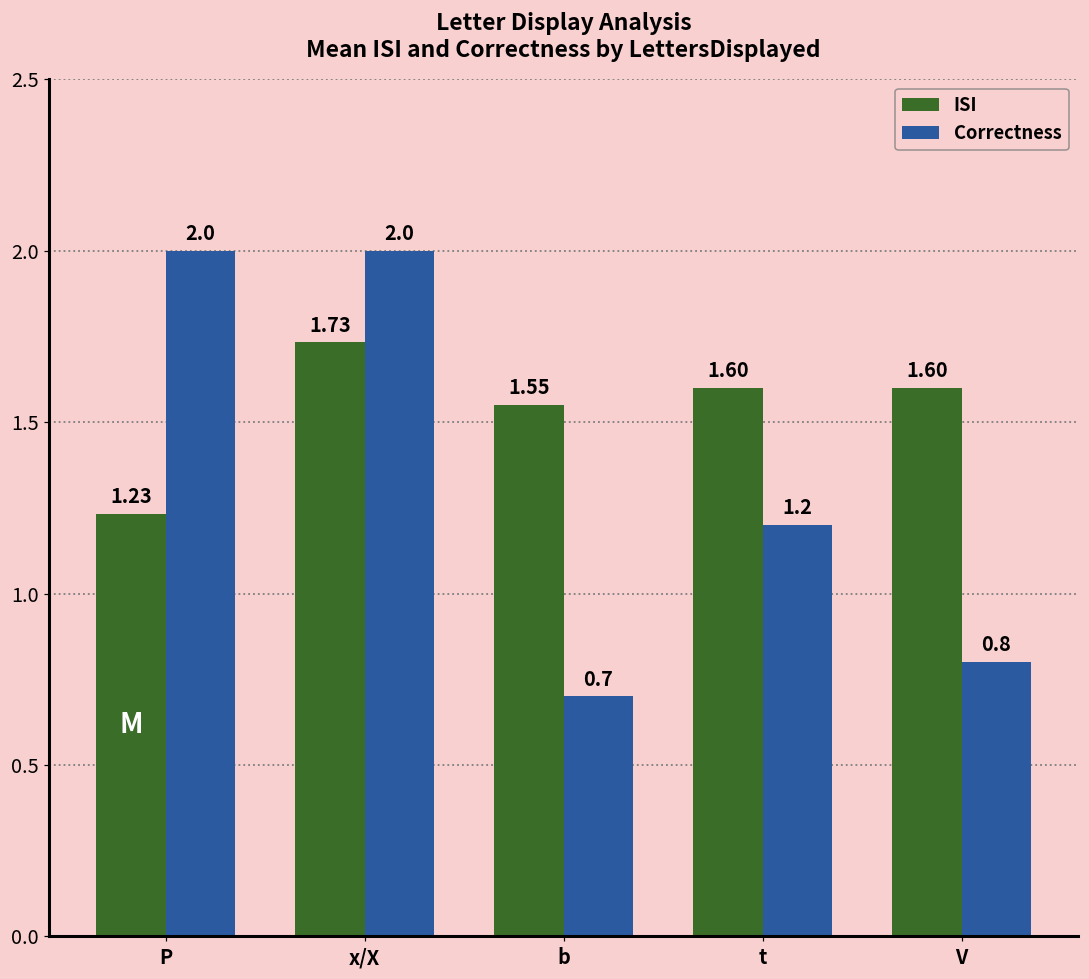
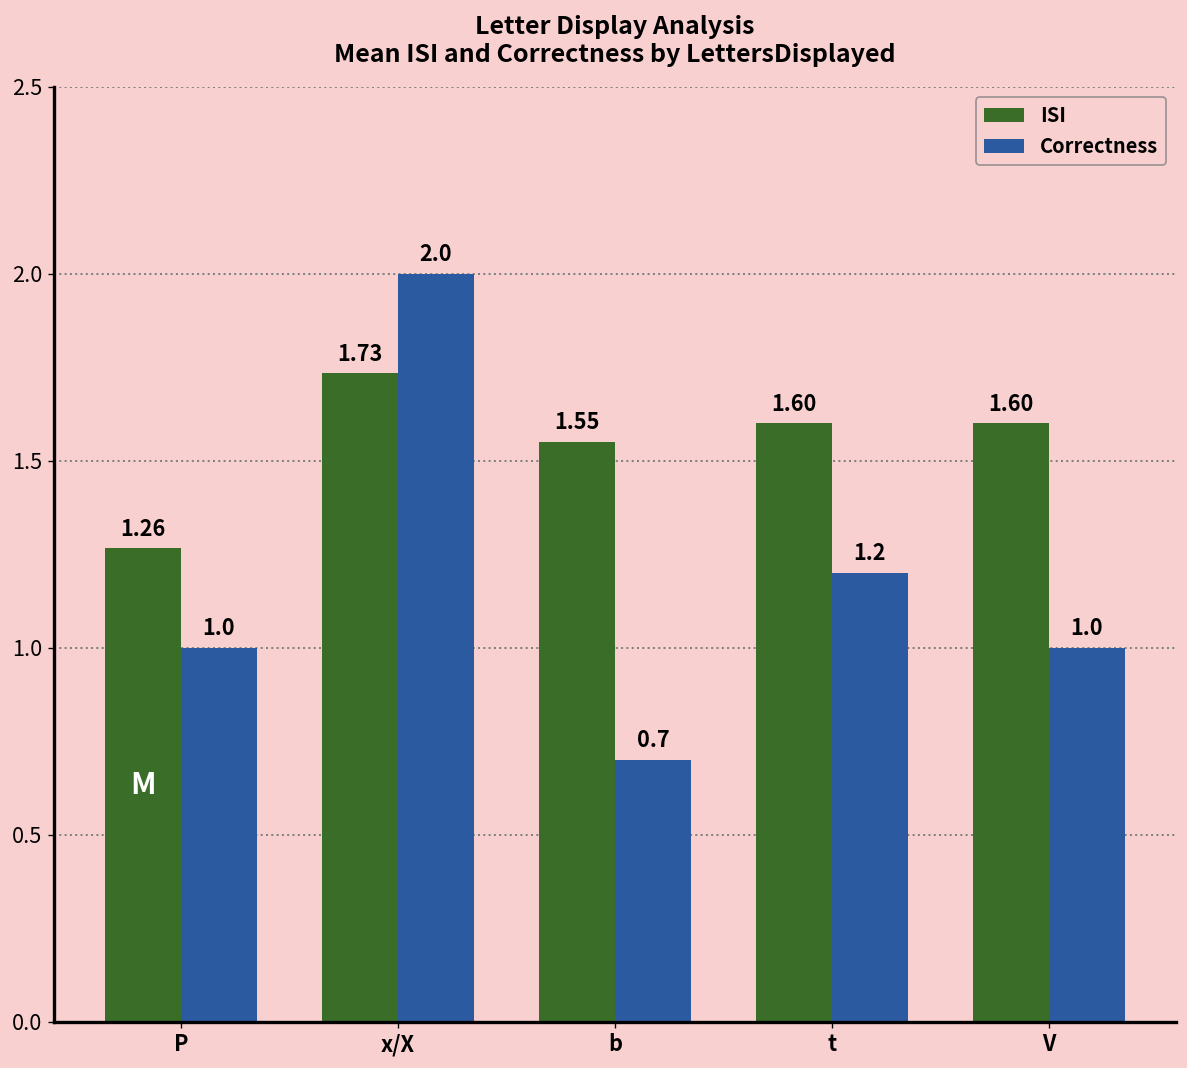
ISI, P: 1.23 -> 1.26
Correctness, P: 2.0 -> 1.0
Correctness, V: 0.8 -> 1.0
